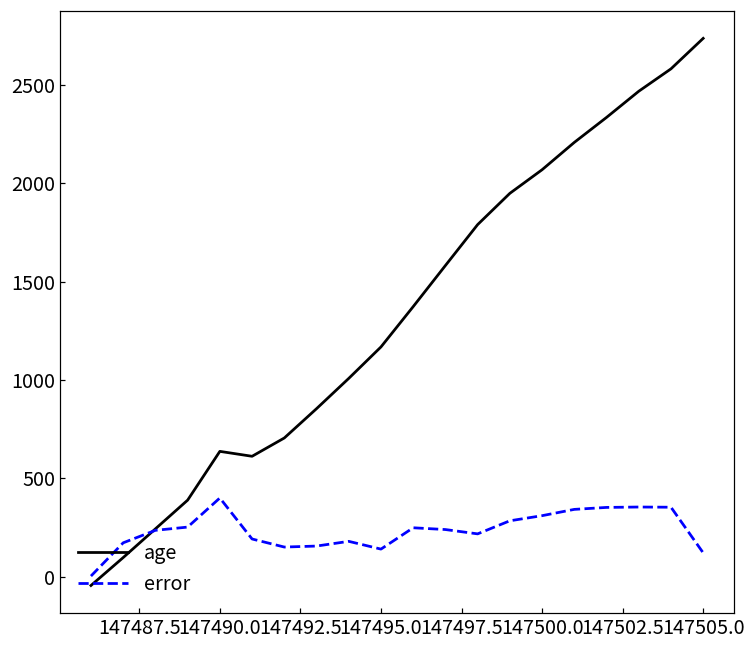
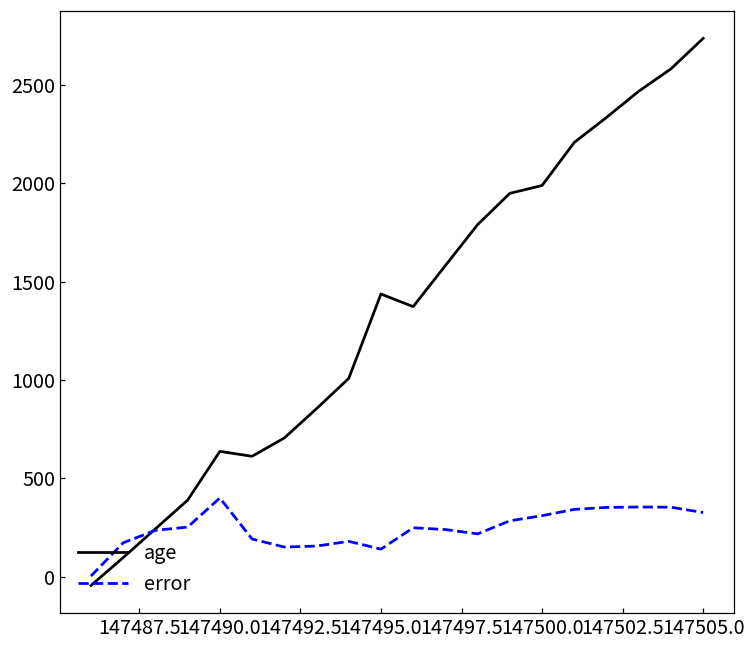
age, 147495.0: 1170 -> 1440
age, 147500.0: 2070 -> 1990
error, 147505.0: 120 -> 330
